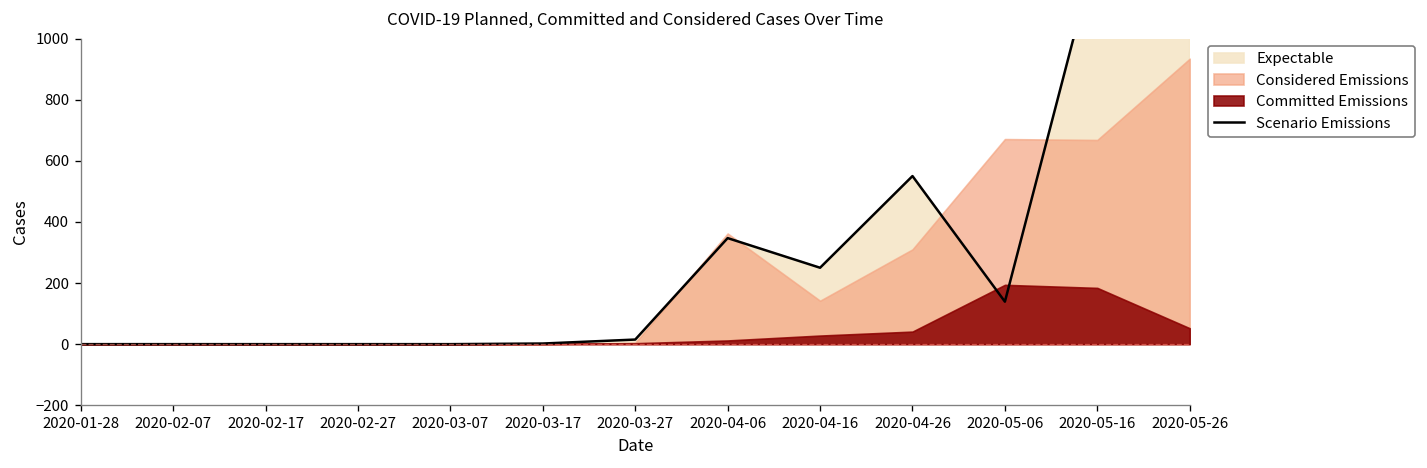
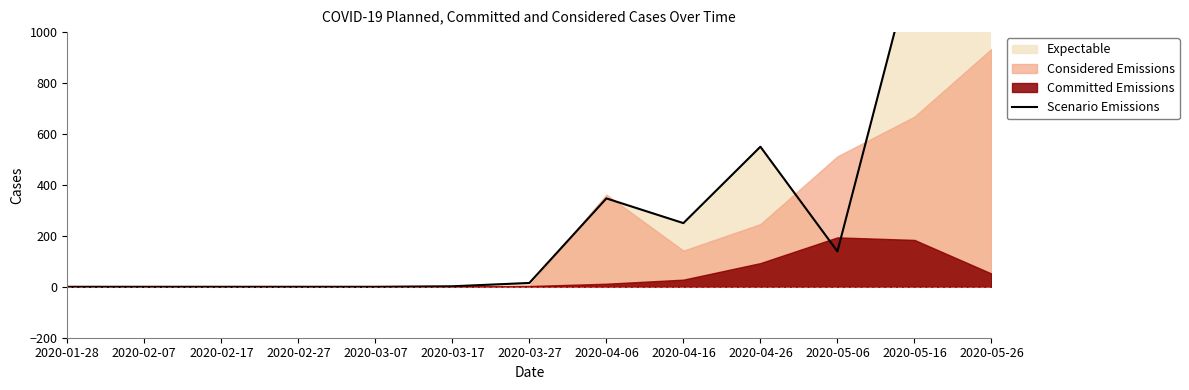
Considered Emissions, 2020-04-26: 310 -> 250
Committed Emissions, 2020-04-26: 40 -> 90
Considered Emissions, 2020-05-06: 670 -> 510
